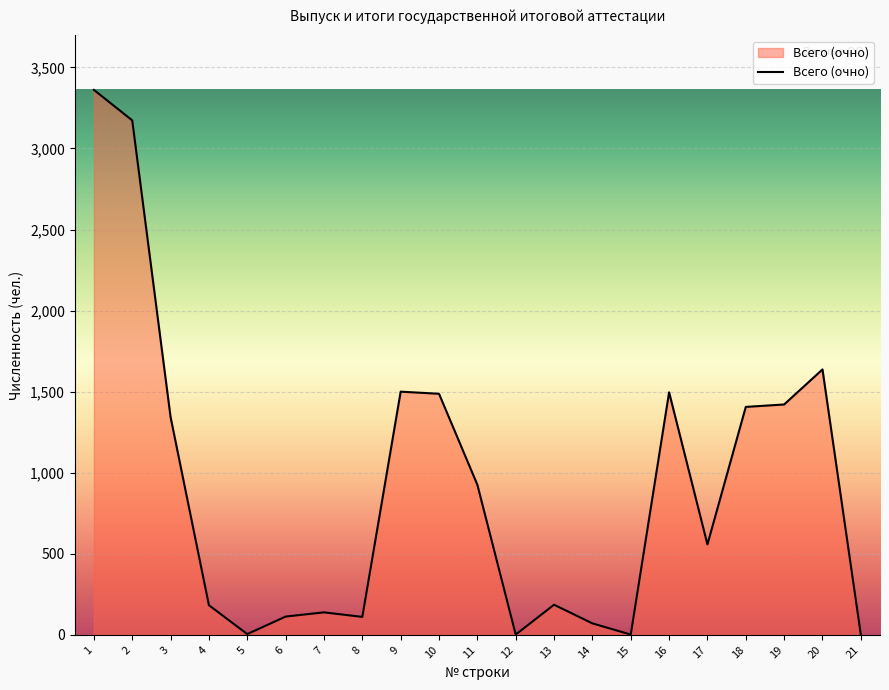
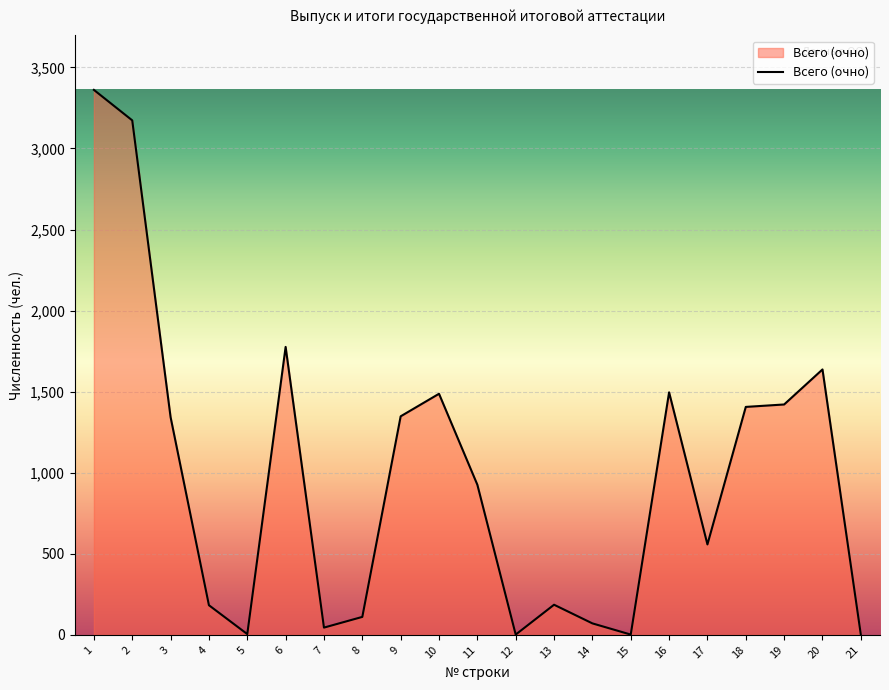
6: 110 -> 1,780
7: 140 -> 50
9: 1,500 -> 1,350
